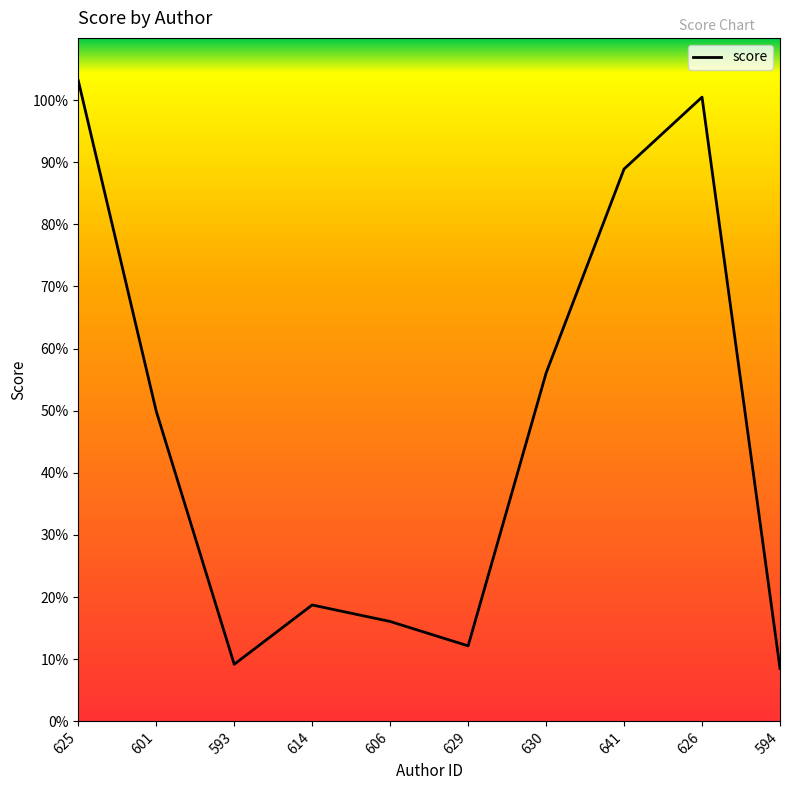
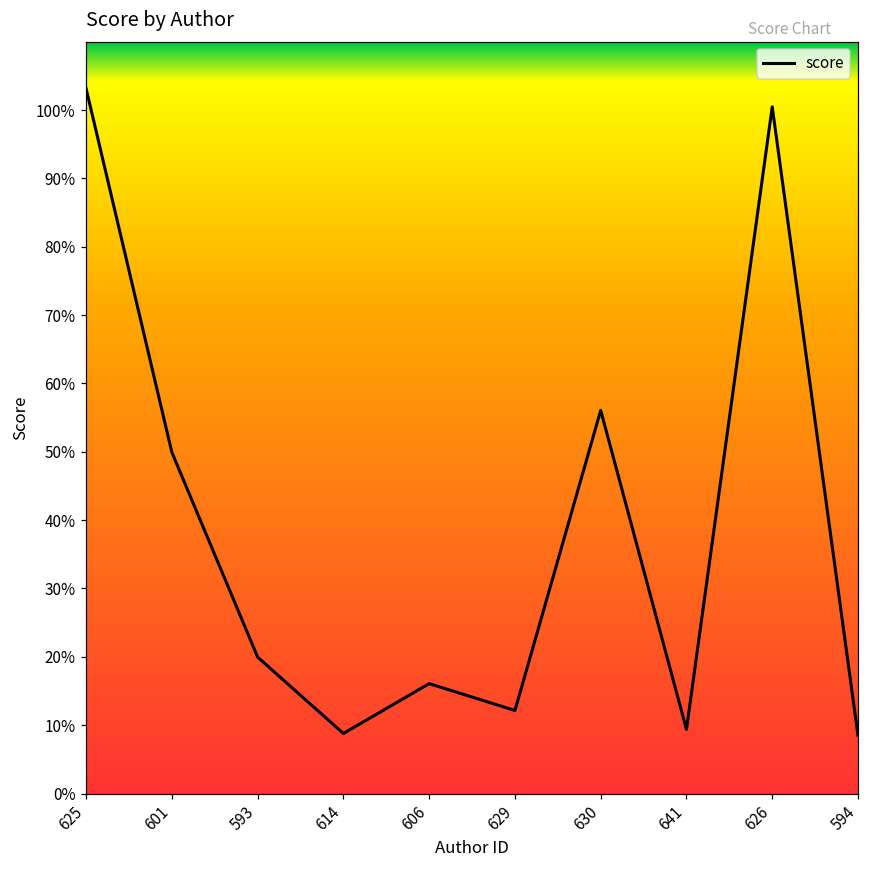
593: 9% -> 20%
614: 19% -> 9%
641: 89% -> 9%
